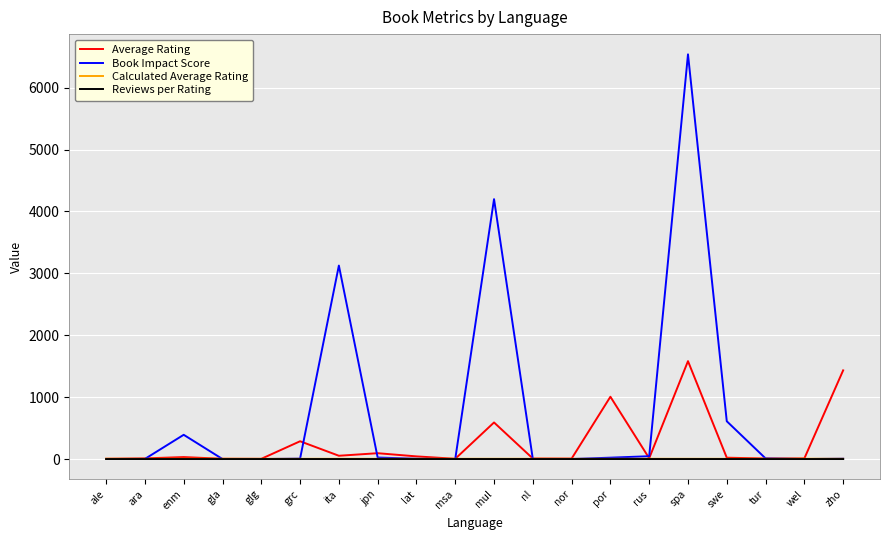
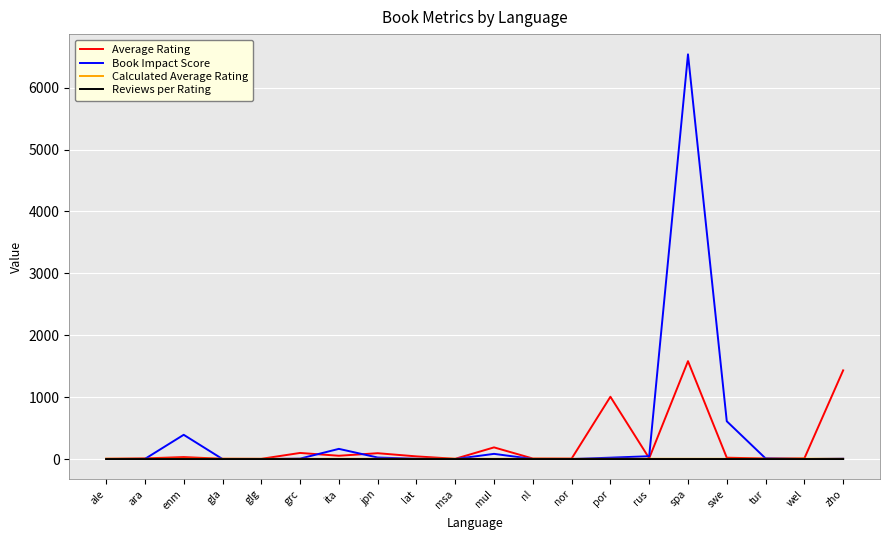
Average Rating, grc: 300 -> 100
Book Impact Score, ita: 3100 -> 200
Average Rating, mul: 600 -> 200
Book Impact Score, mul: 4200 -> 100
